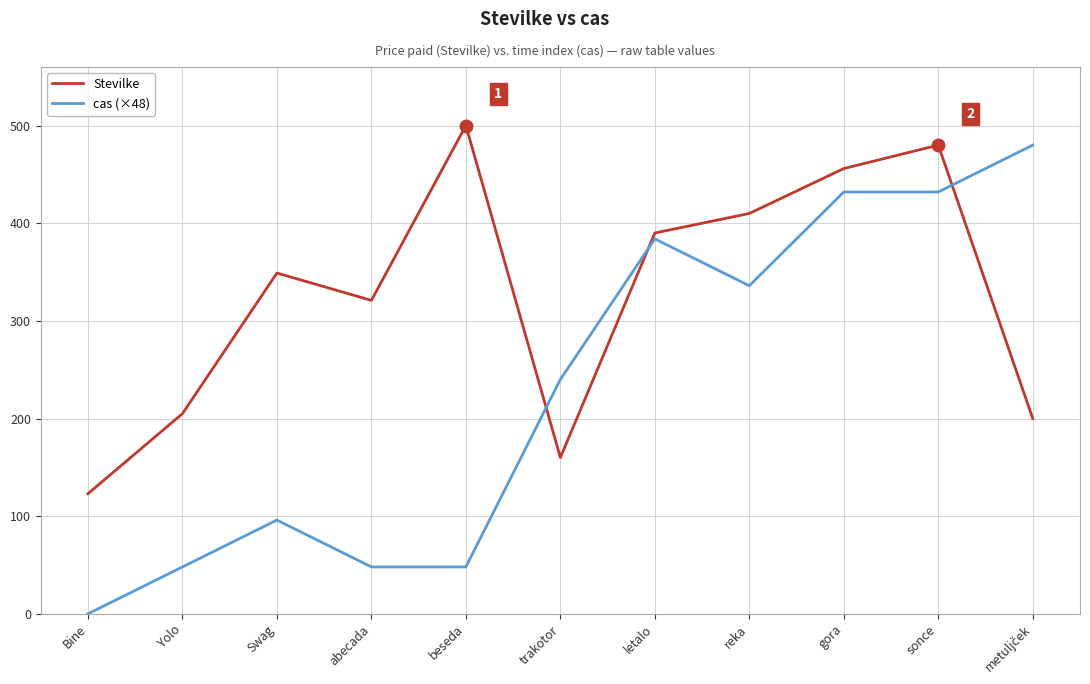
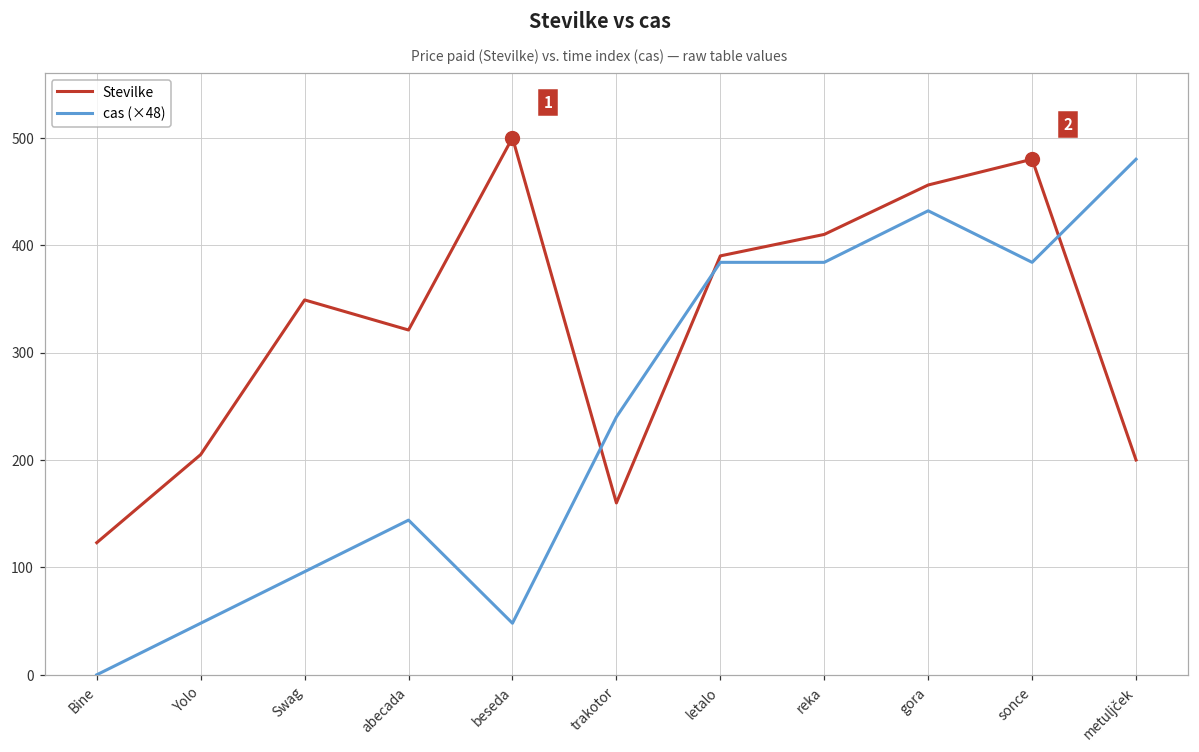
cas (×48), abecada: 50 -> 140
cas (×48), reka: 340 -> 380
cas (×48), sonce: 430 -> 380
